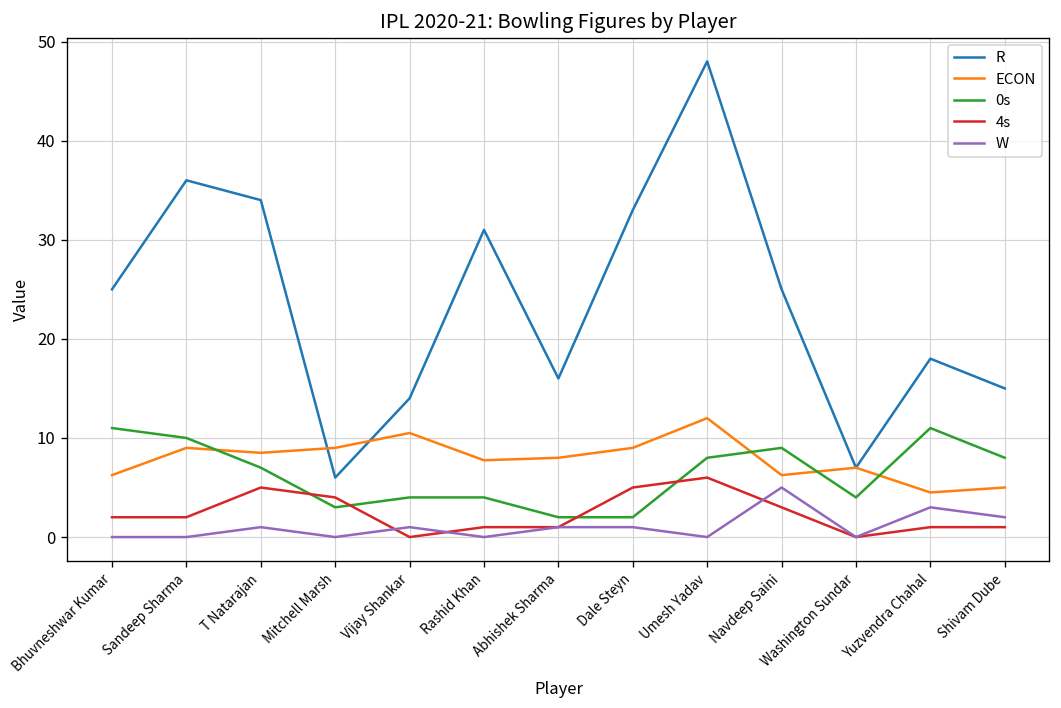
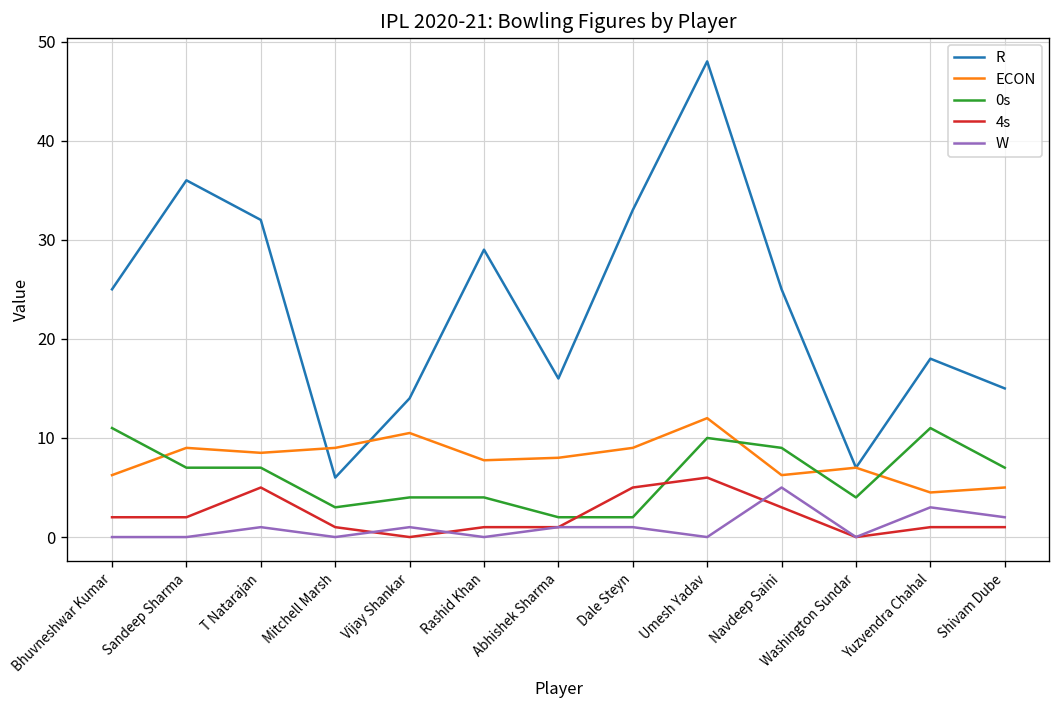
0s, Sandeep Sharma: 10 -> 7
R, T Natarajan: 34 -> 32
4s, Mitchell Marsh: 4 -> 1
R, Rashid Khan: 31 -> 29
0s, Umesh Yadav: 8 -> 10
0s, Shivam Dube: 8 -> 7
